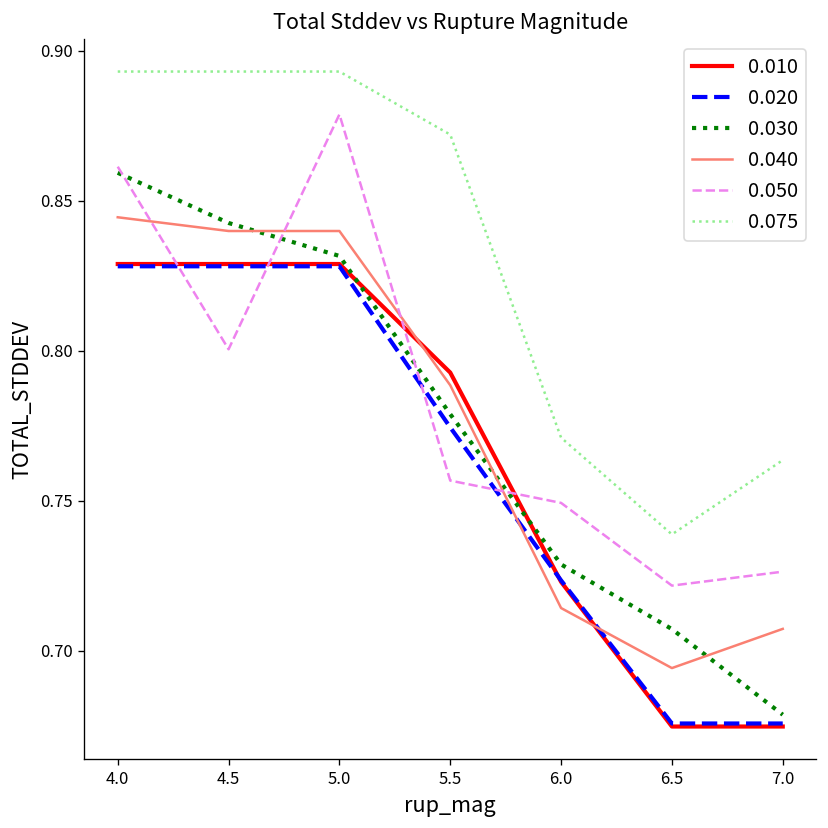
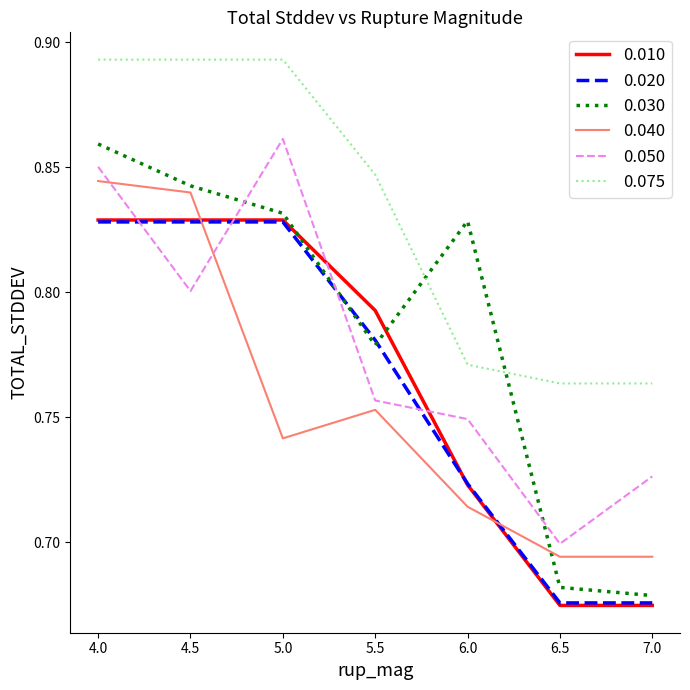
0.050, 4.0: 0.861 -> 0.850
0.040, 5.0: 0.840 -> 0.742
0.050, 5.0: 0.879 -> 0.861
0.020, 5.5: 0.774 -> 0.781
0.040, 5.5: 0.788 -> 0.753
0.075, 5.5: 0.872 -> 0.847
0.030, 6.0: 0.729 -> 0.828
0.030, 6.5: 0.707 -> 0.682
0.050, 6.5: 0.722 -> 0.699
0.075, 6.5: 0.739 -> 0.764
0.040, 7.0: 0.707 -> 0.694
